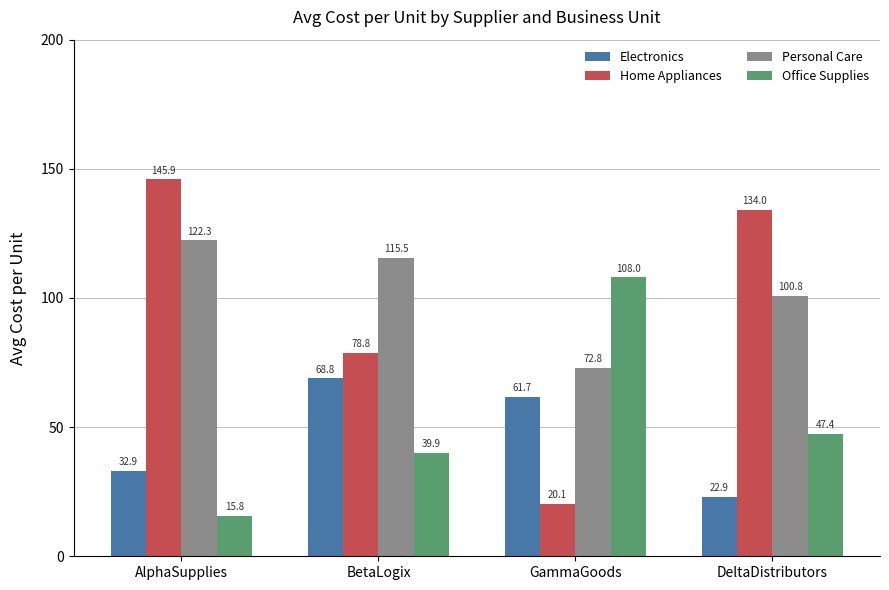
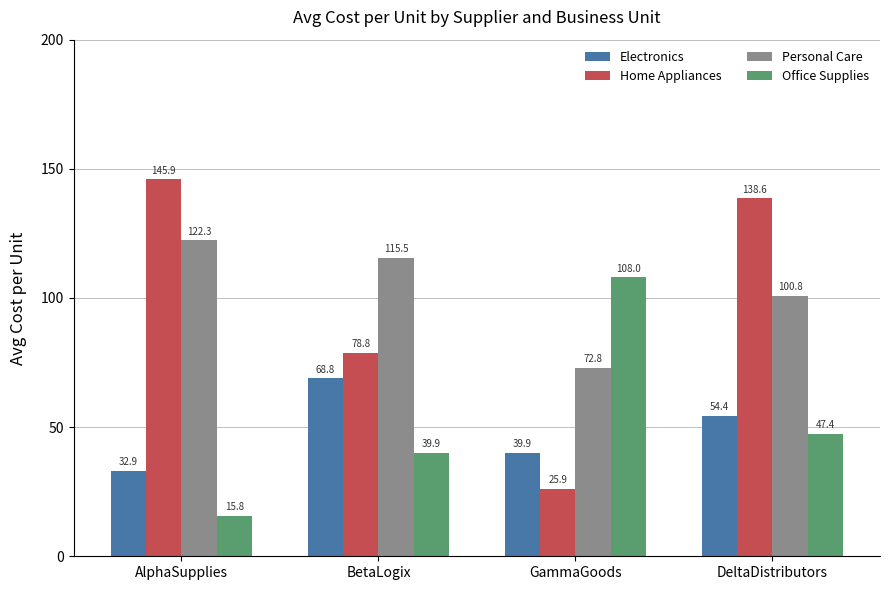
Electronics, GammaGoods: 61.7 -> 39.9
Home Appliances, GammaGoods: 20.1 -> 25.9
Electronics, DeltaDistributors: 22.9 -> 54.4
Home Appliances, DeltaDistributors: 134.0 -> 138.6
